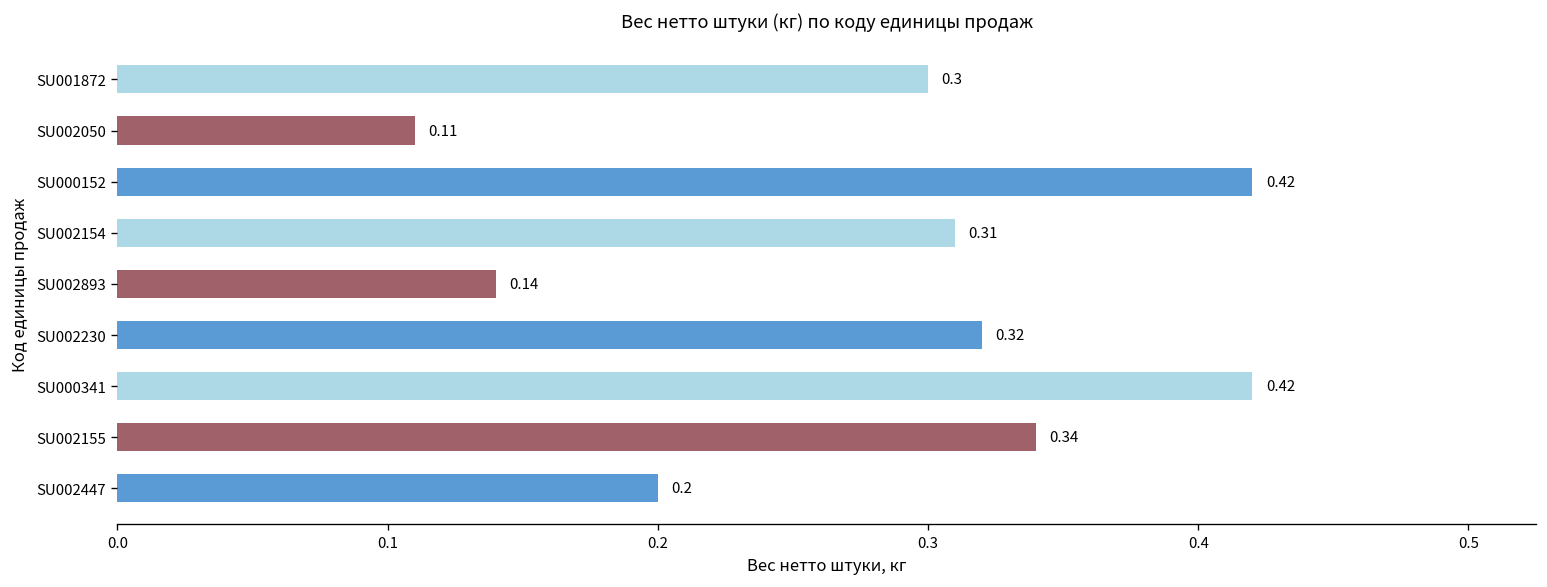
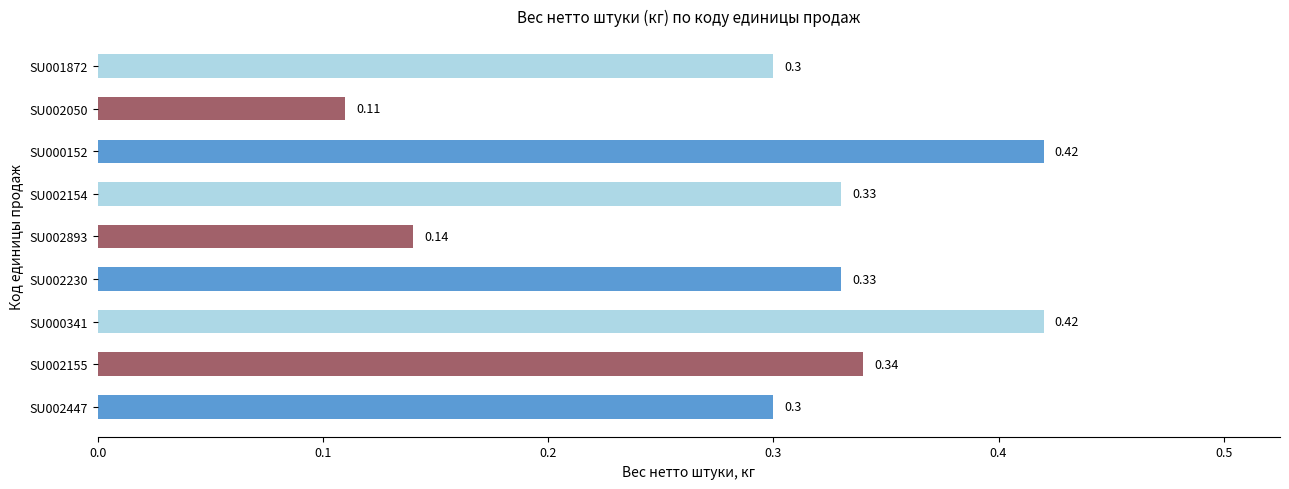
SU002154: 0.31 -> 0.33
SU002230: 0.32 -> 0.33
SU002447: 0.2 -> 0.3
